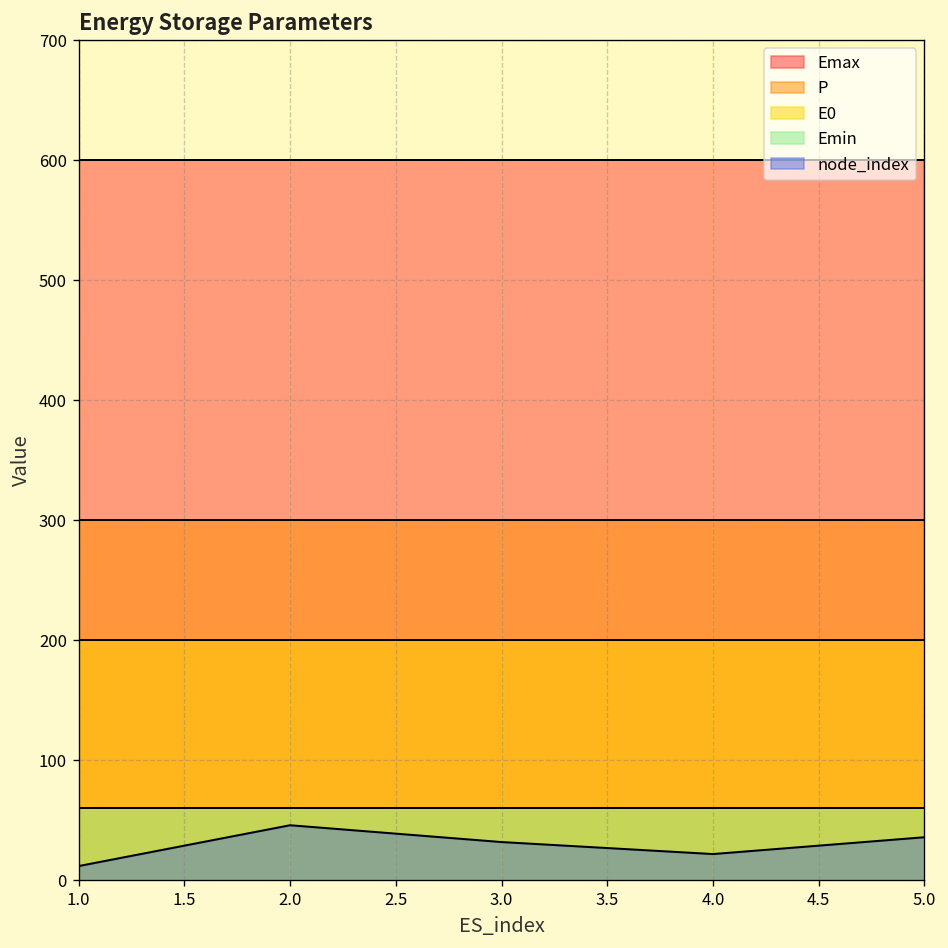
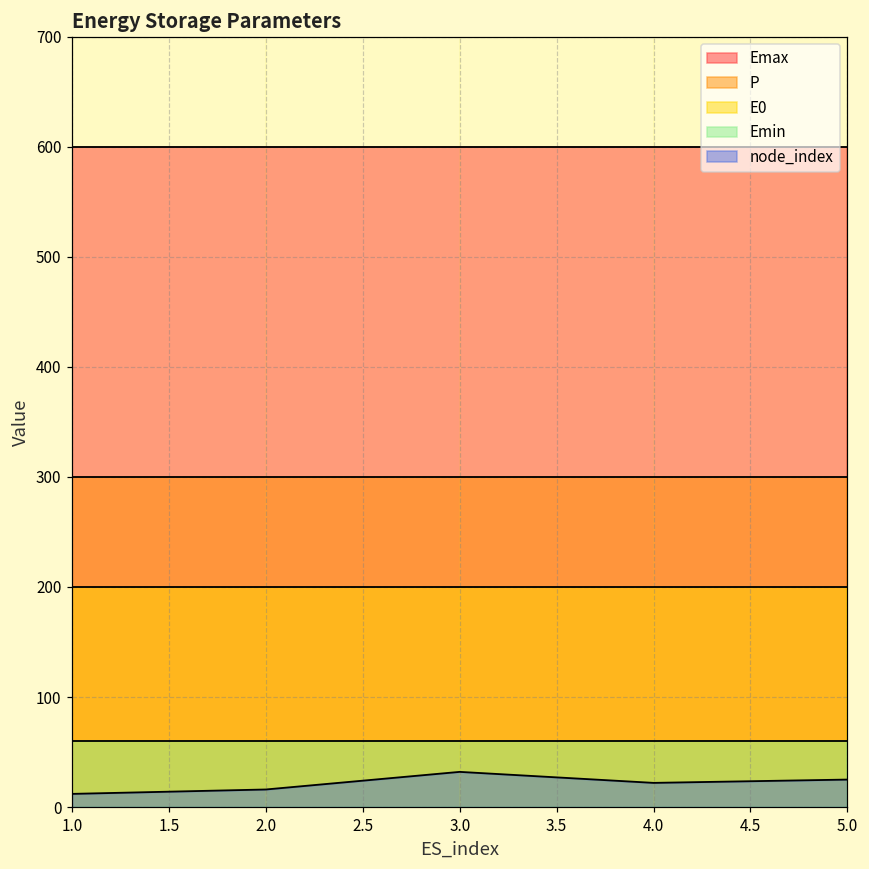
node_index, 2.0: 46 -> 16
node_index, 5.0: 36 -> 25
